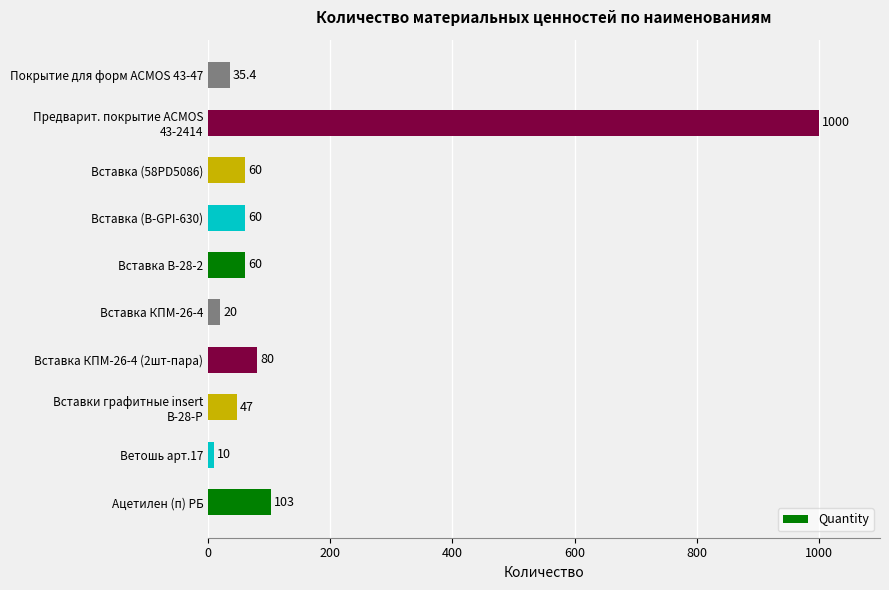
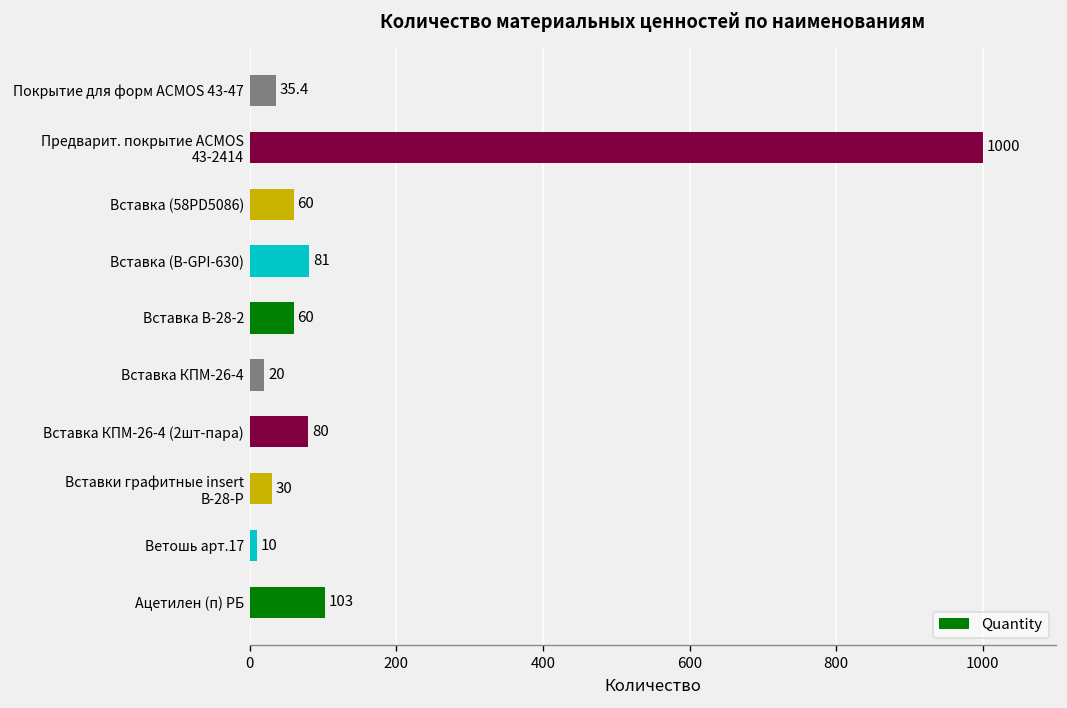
Вставка (B-GPI-630): 60 -> 81
Вставки графитные insert B-28-P: 47 -> 30
